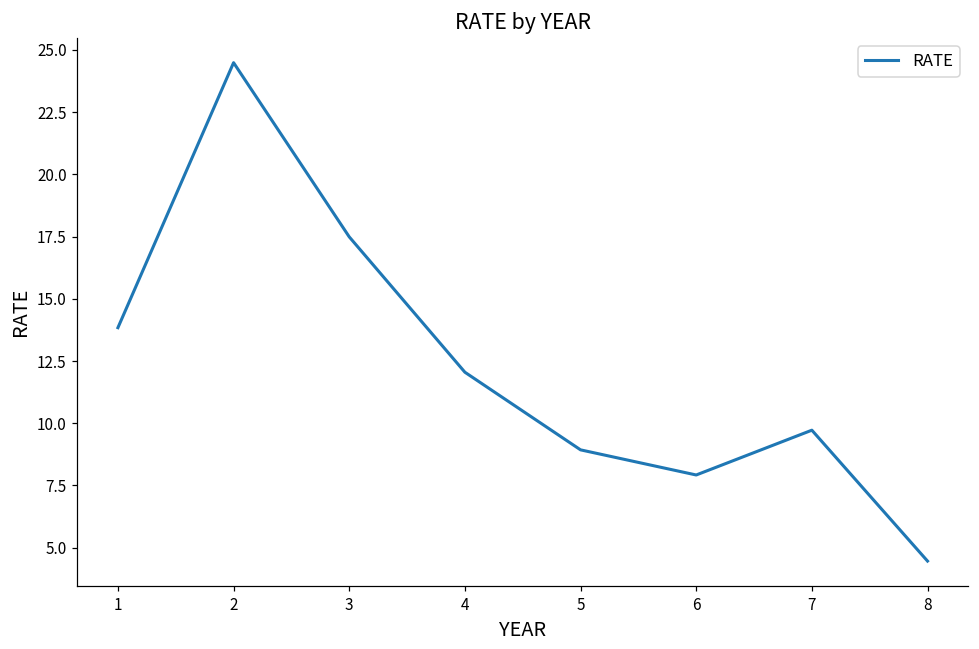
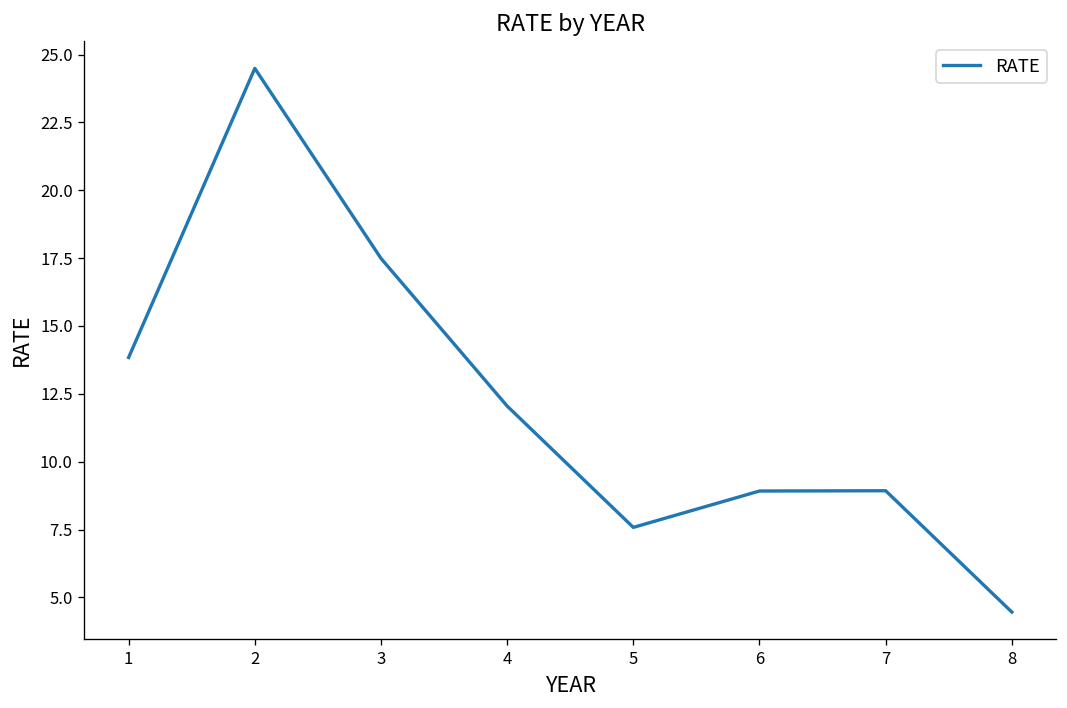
5: 8.9 -> 7.6
6: 7.9 -> 8.9
7: 9.7 -> 8.9
